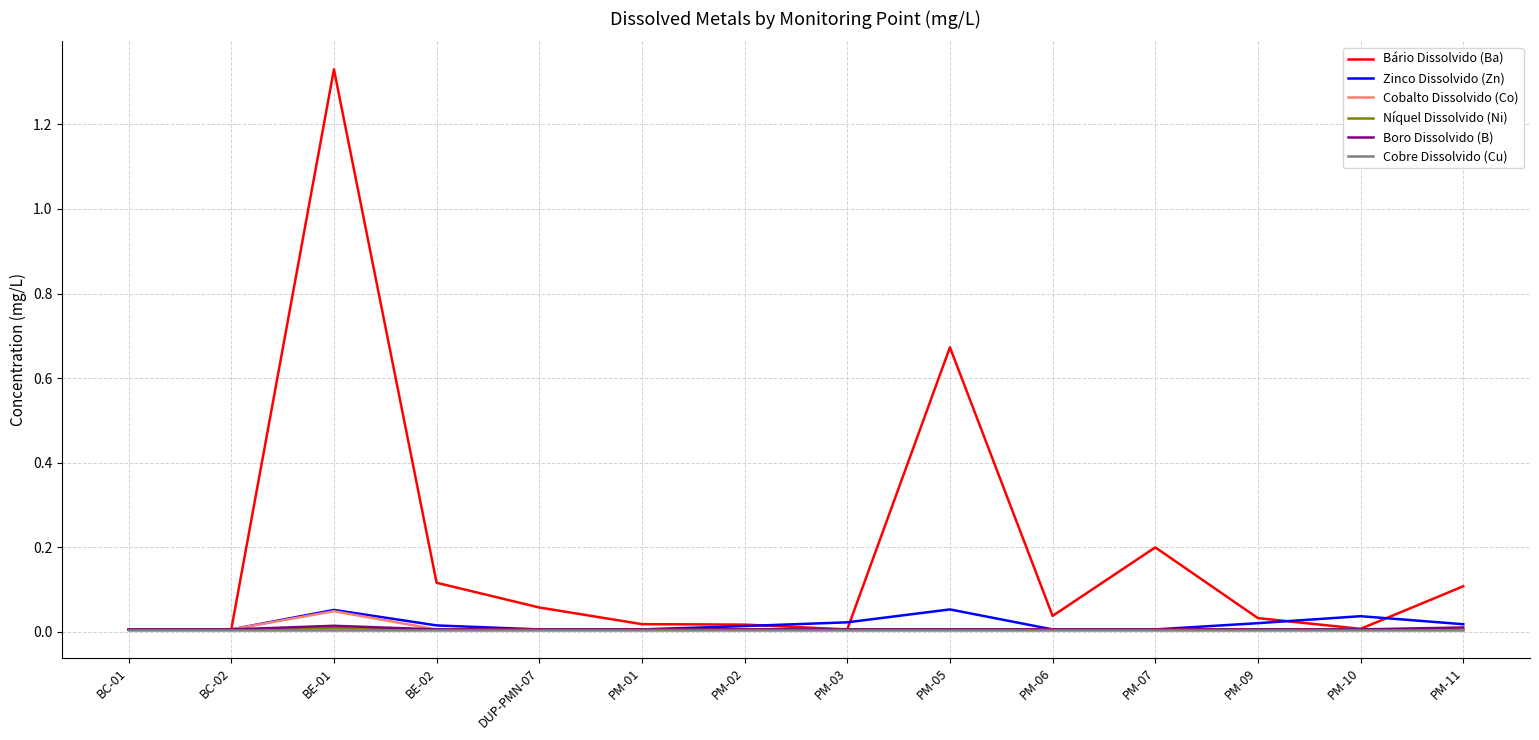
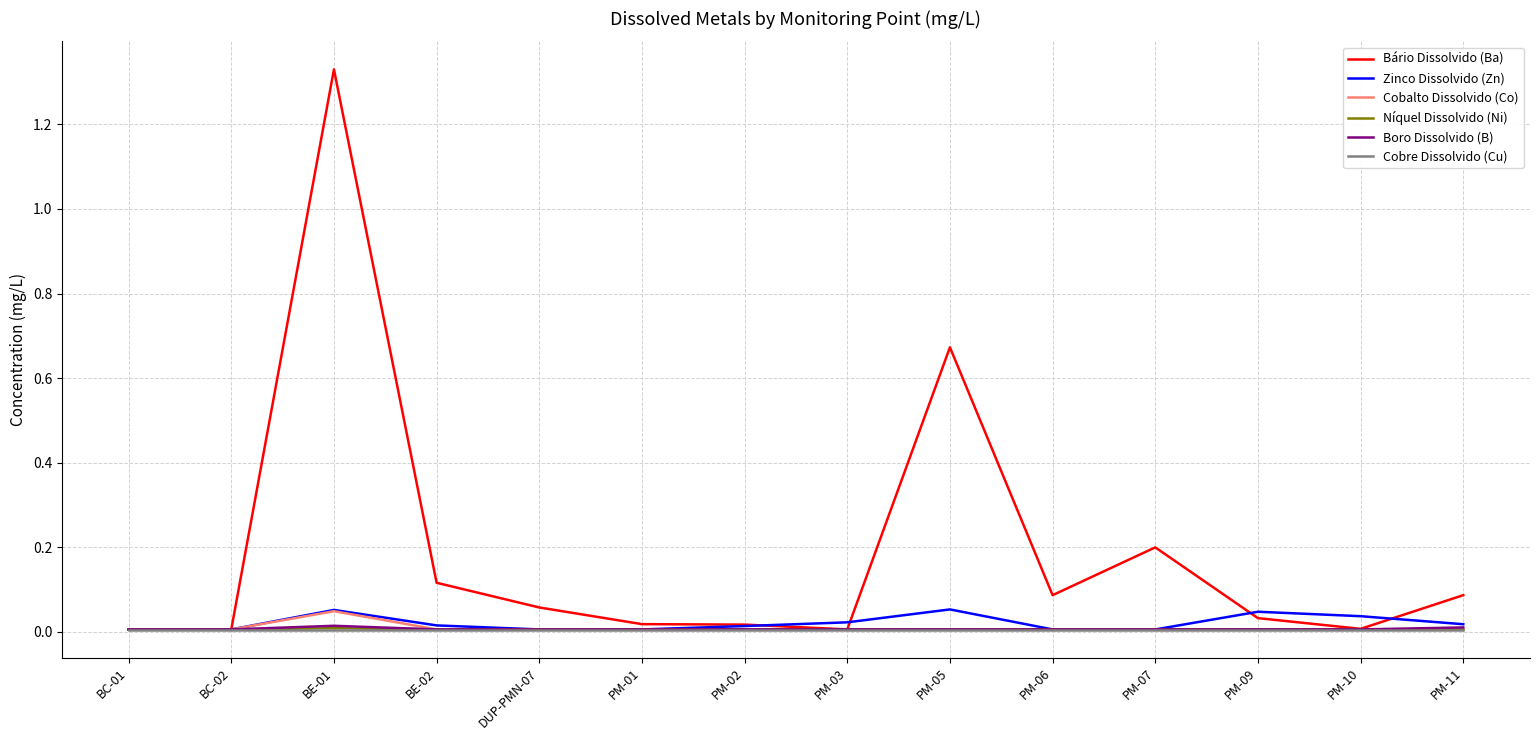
Bário Dissolvido (Ba), PM-06: 0.04 -> 0.09
Zinco Dissolvido (Zn), PM-09: 0.02 -> 0.05
Bário Dissolvido (Ba), PM-11: 0.11 -> 0.09
